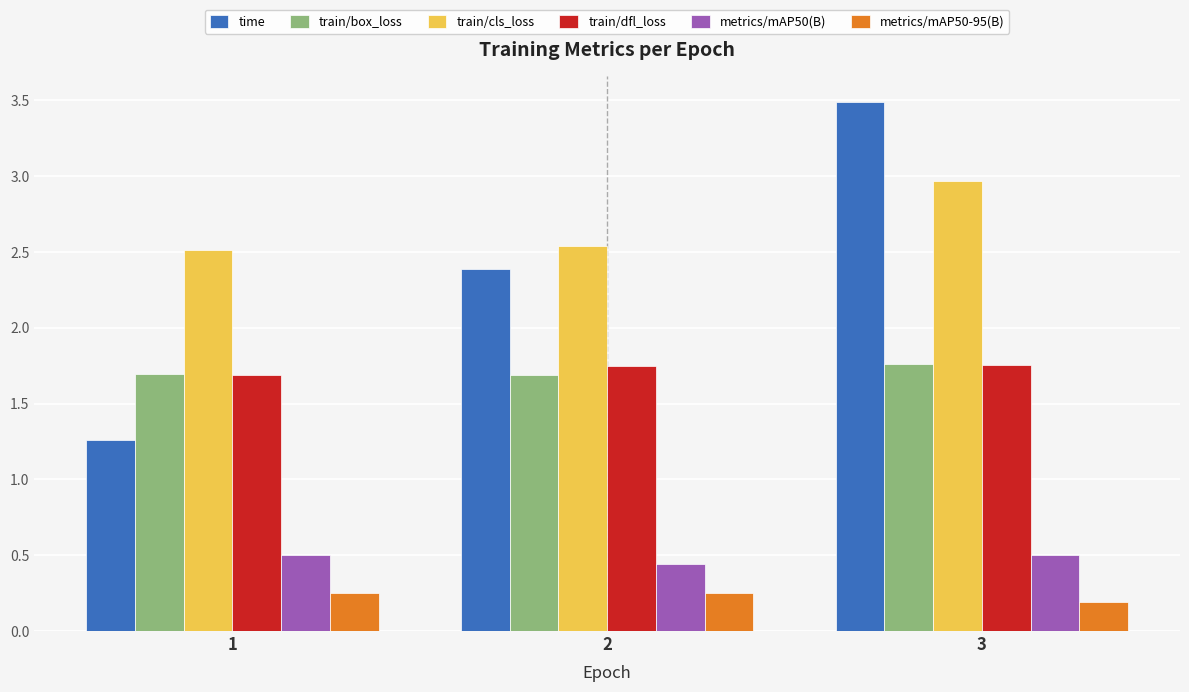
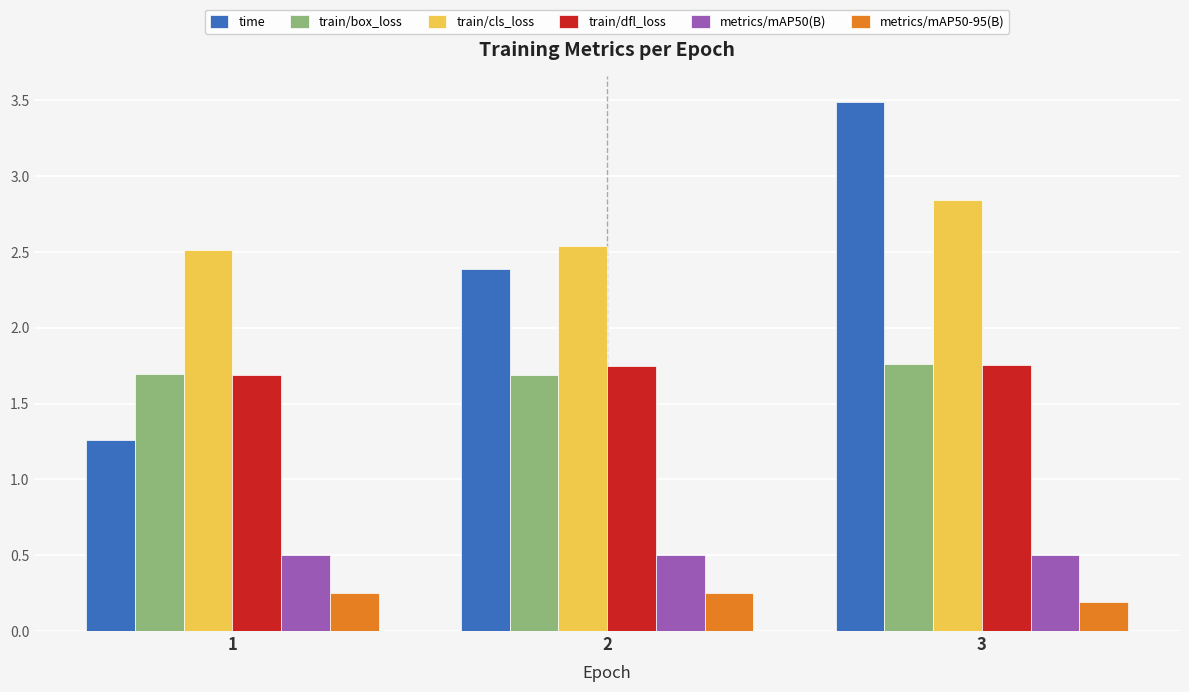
metrics/mAP50(B), 2: 0.44 -> 0.50
train/cls_loss, 3: 2.97 -> 2.84
